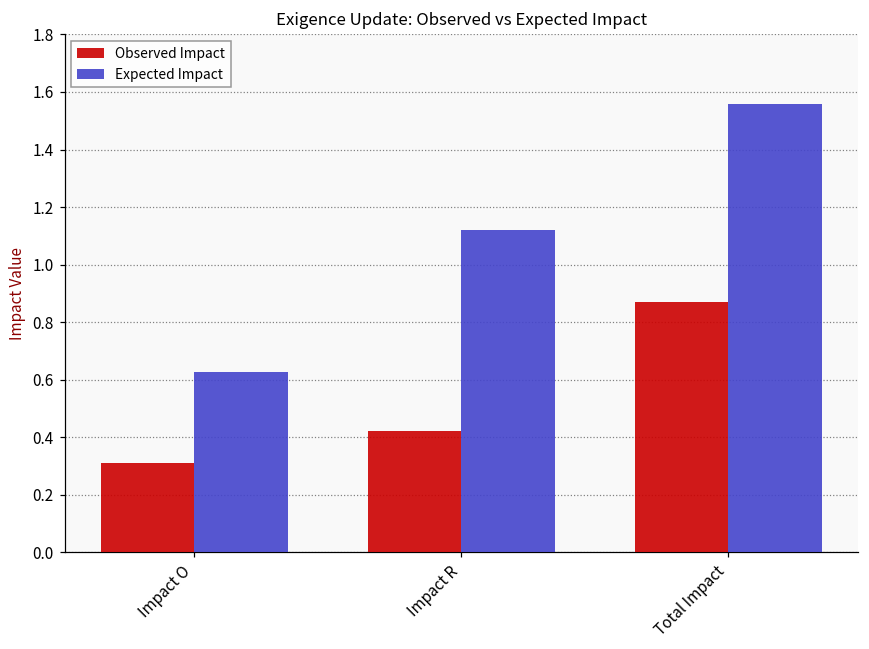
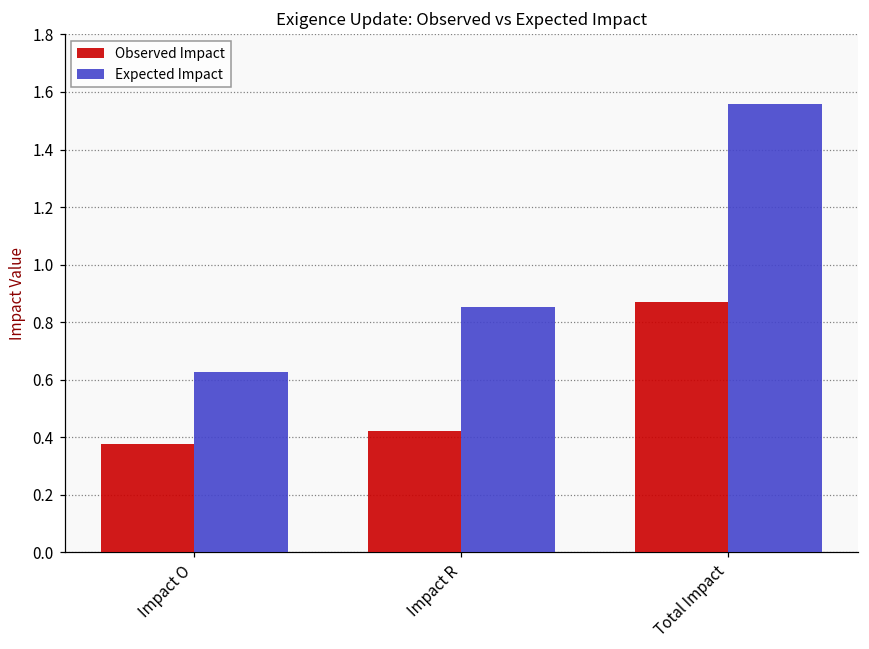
Observed Impact, Impact O: 0.31 -> 0.38
Expected Impact, Impact R: 1.12 -> 0.85
